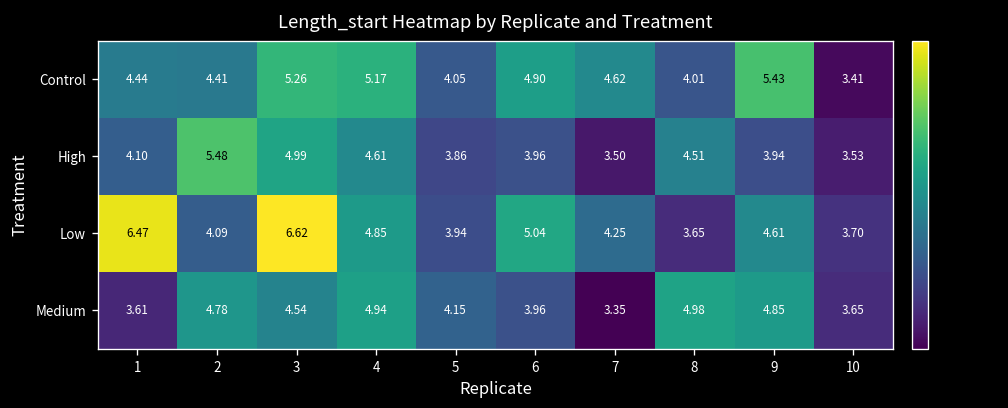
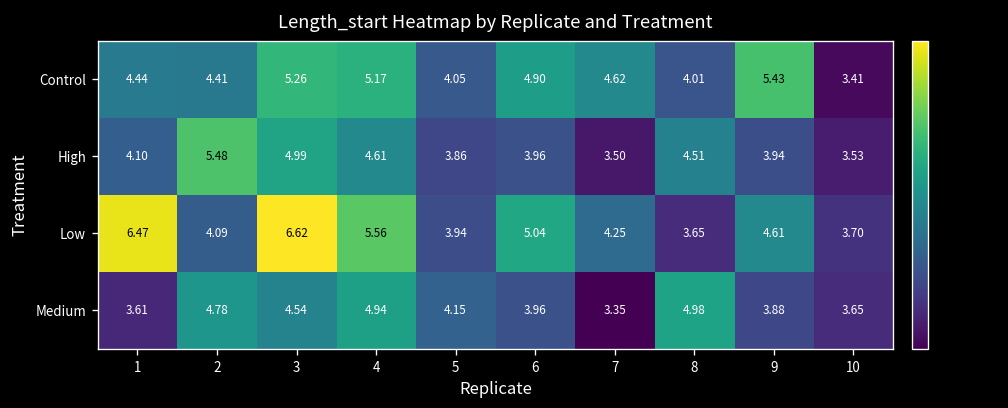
Low, 4: 4.85 -> 5.56
Medium, 9: 4.85 -> 3.88
